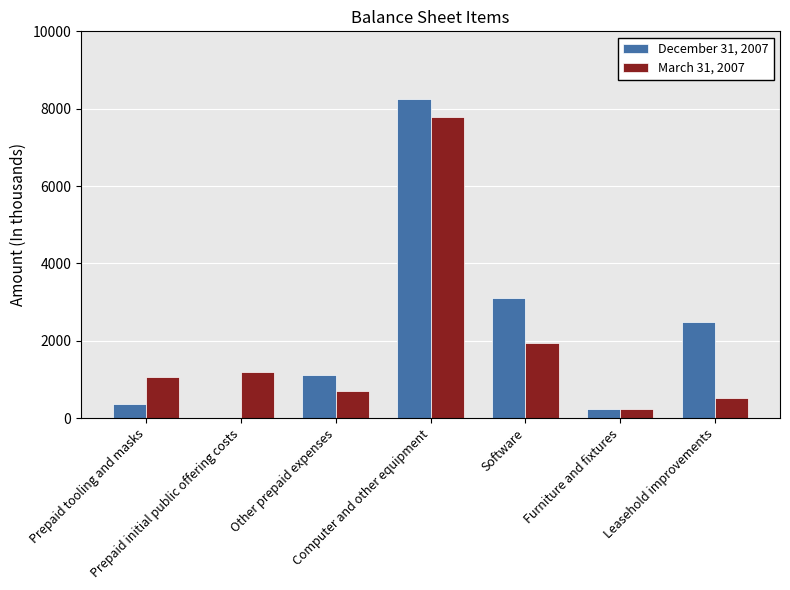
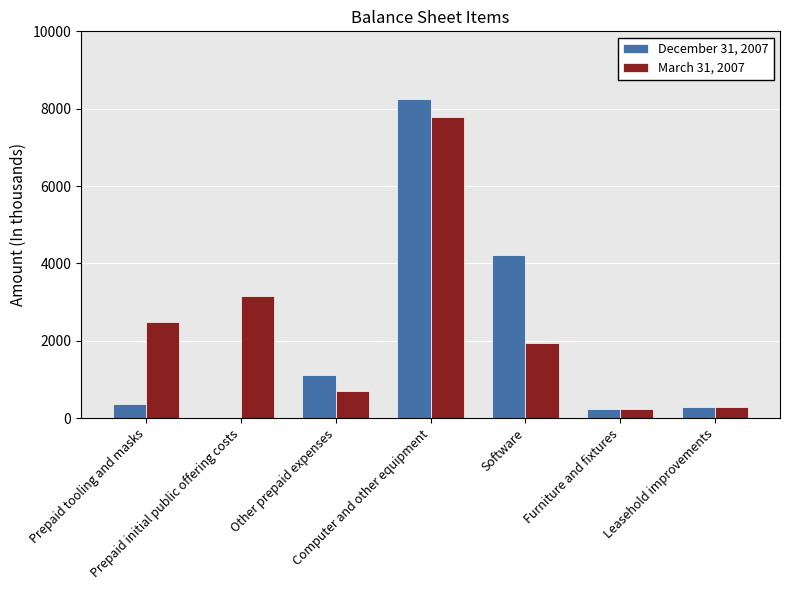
March 31, 2007, Prepaid tooling and masks: 1100 -> 2500
March 31, 2007, Prepaid initial public offering costs: 1200 -> 3100
December 31, 2007, Software: 3100 -> 4200
December 31, 2007, Leasehold improvements: 2500 -> 300
March 31, 2007, Leasehold improvements: 500 -> 300
